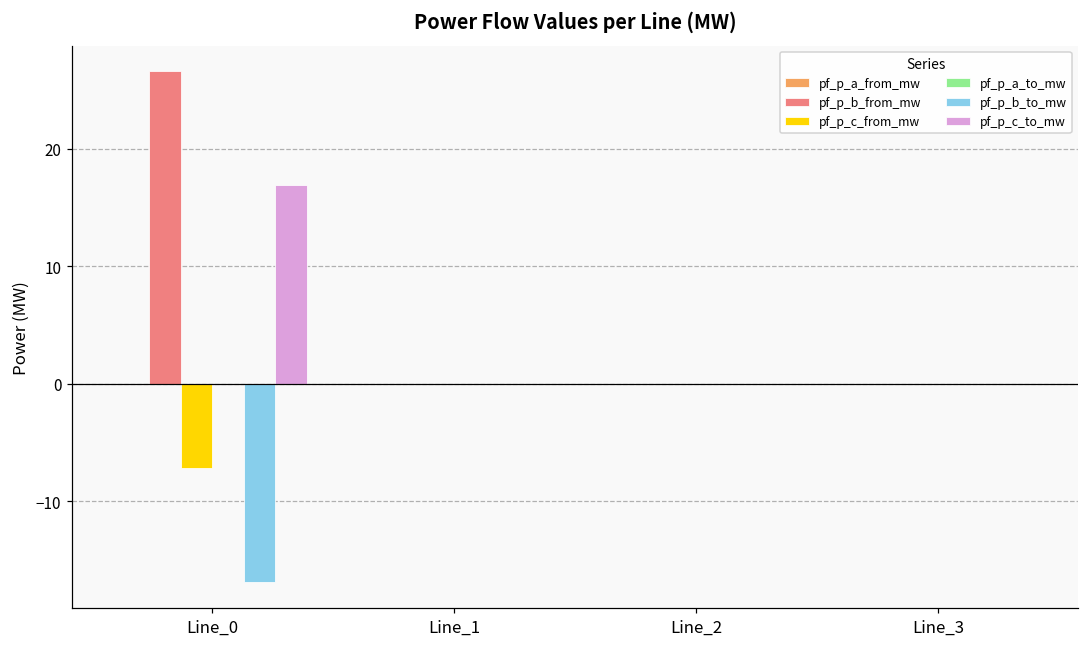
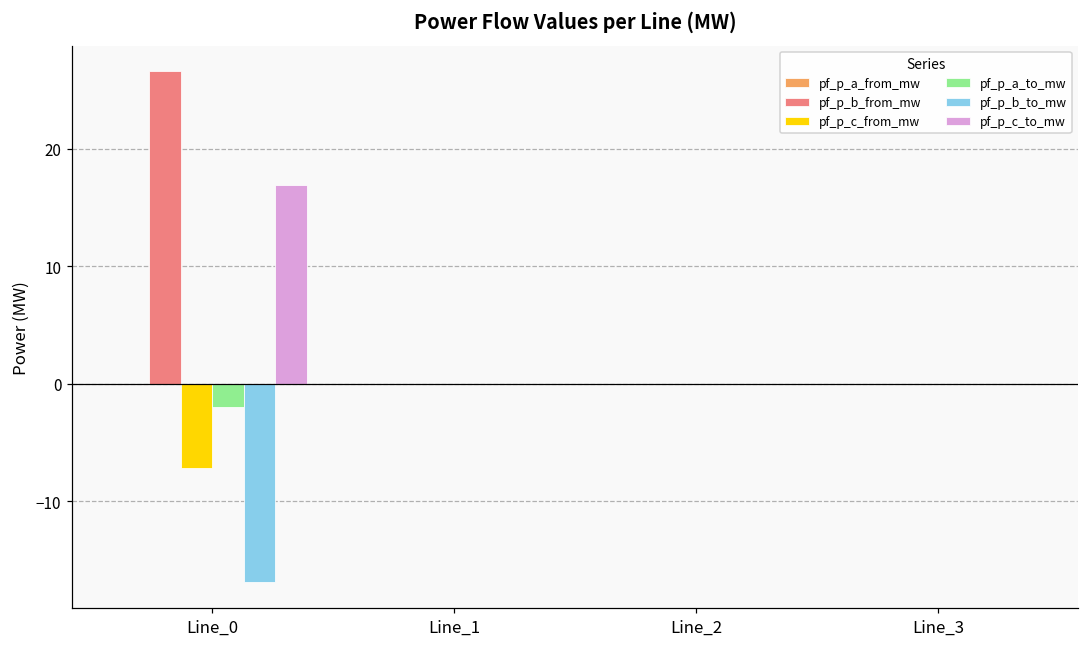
pf_p_a_to_mw, Line_0: 0 -> -2
